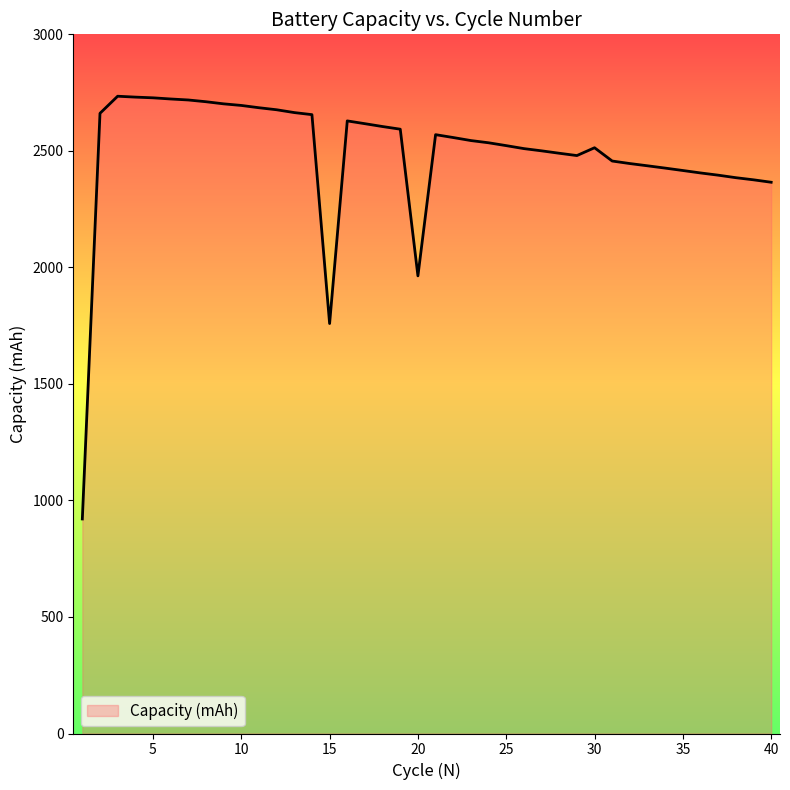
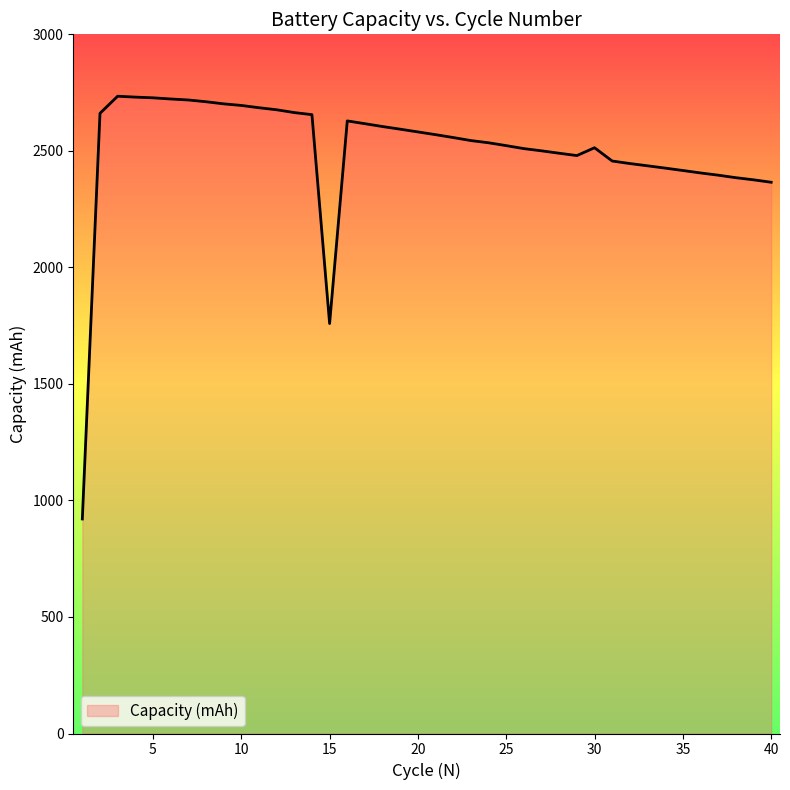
20: 1960 -> 2580
